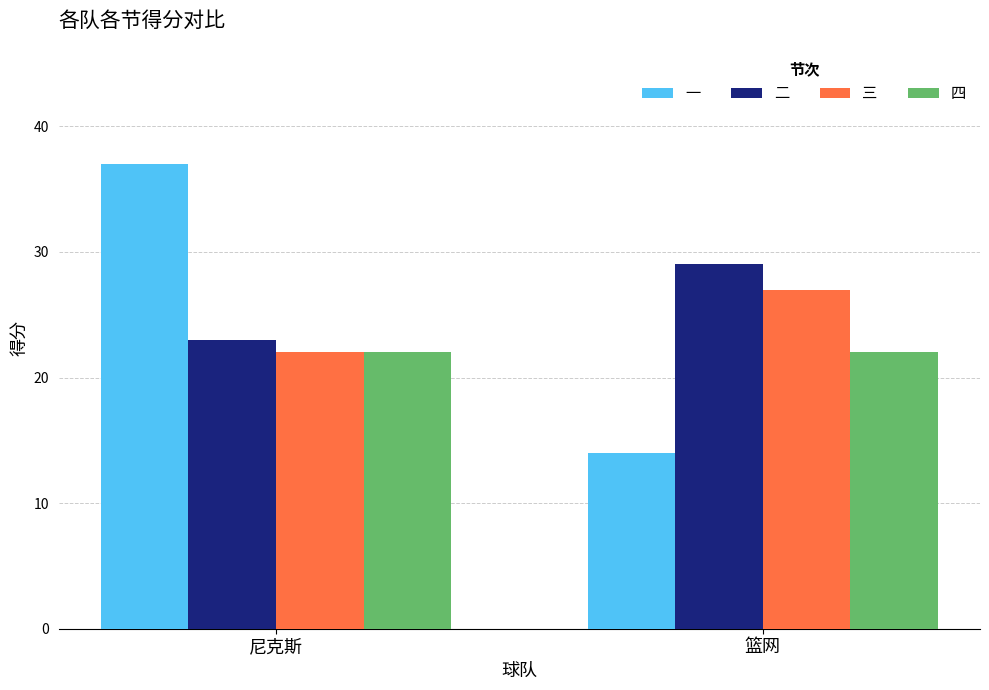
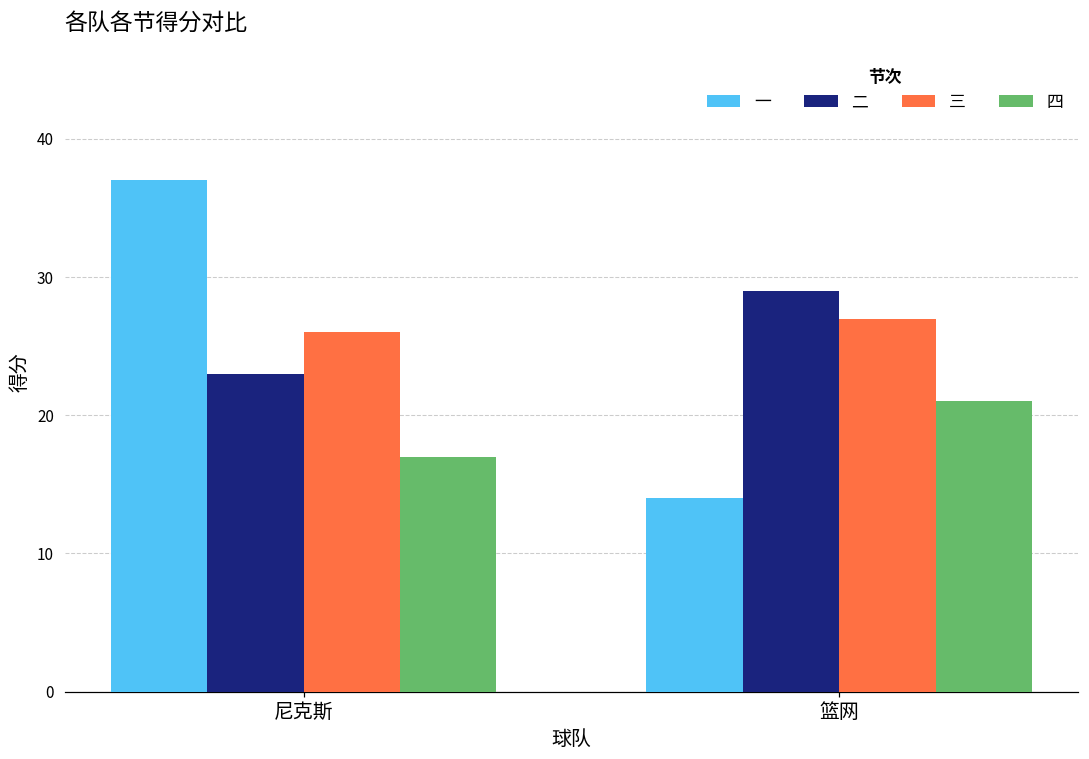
三, 尼克斯: 22 -> 26
四, 尼克斯: 22 -> 17
四, 篮网: 22 -> 21
